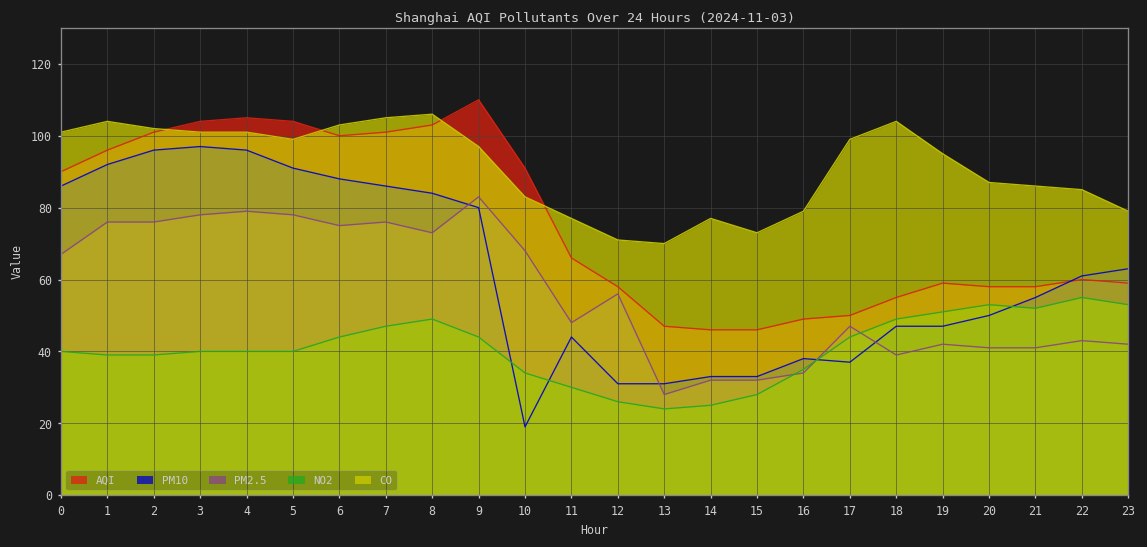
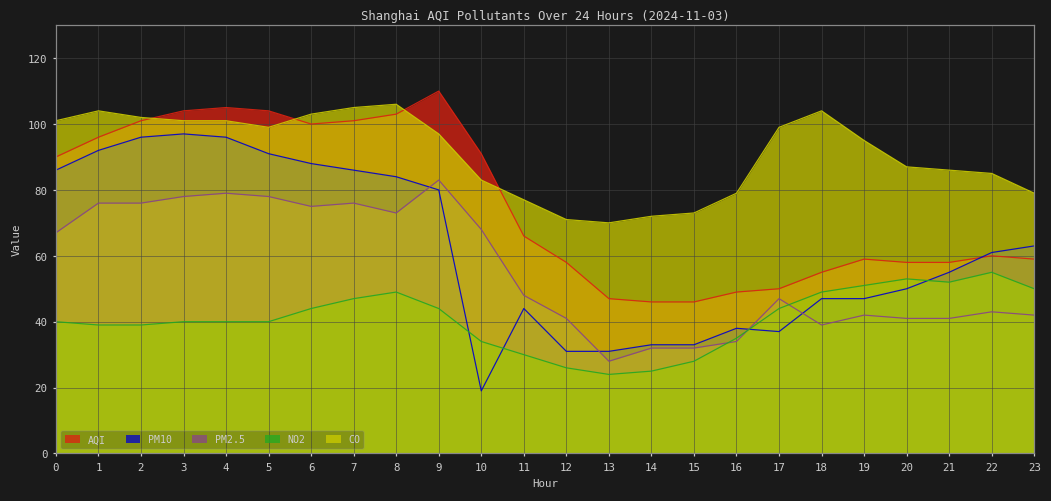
PM2.5, 12: 56 -> 41
CO, 14: 77 -> 72
NO2, 23: 53 -> 50
